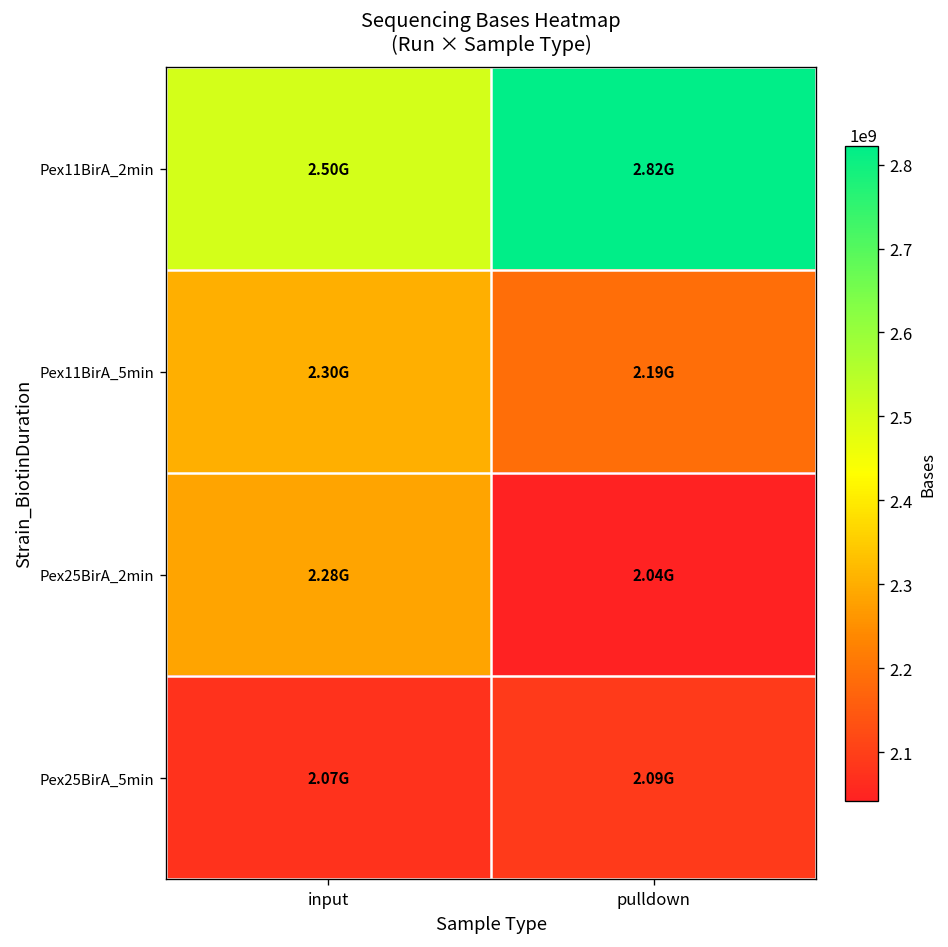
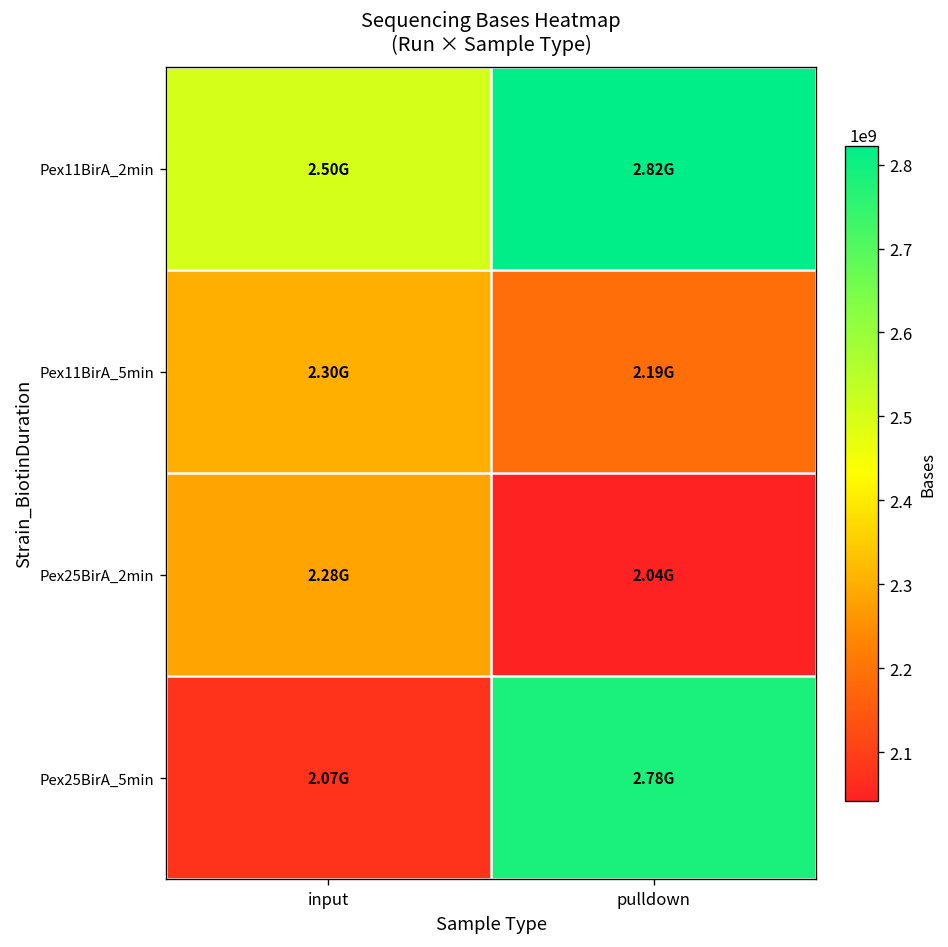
Pex25BirA_5min, pulldown: 2.09G -> 2.78G
